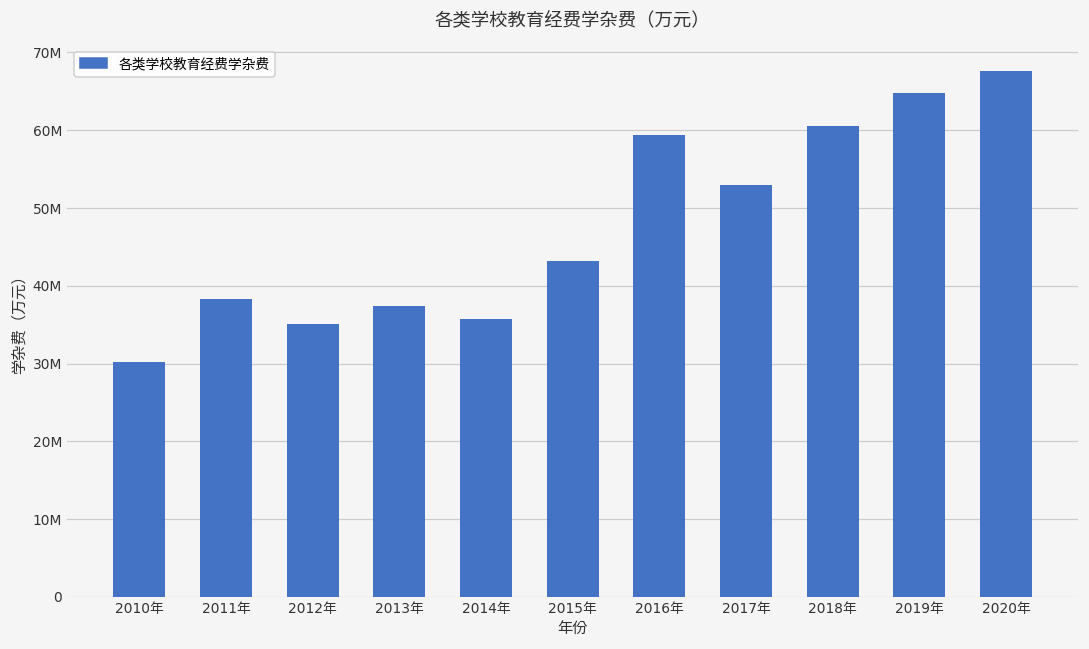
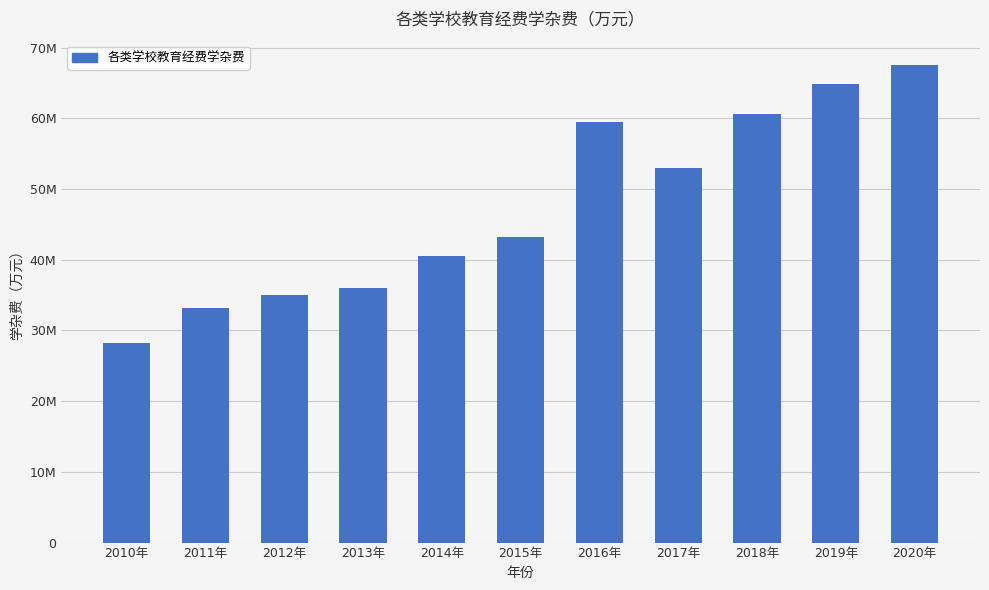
2010年: 30000000 -> 28000000
2011年: 38000000 -> 33000000
2013年: 37000000 -> 36000000
2014年: 36000000 -> 41000000
